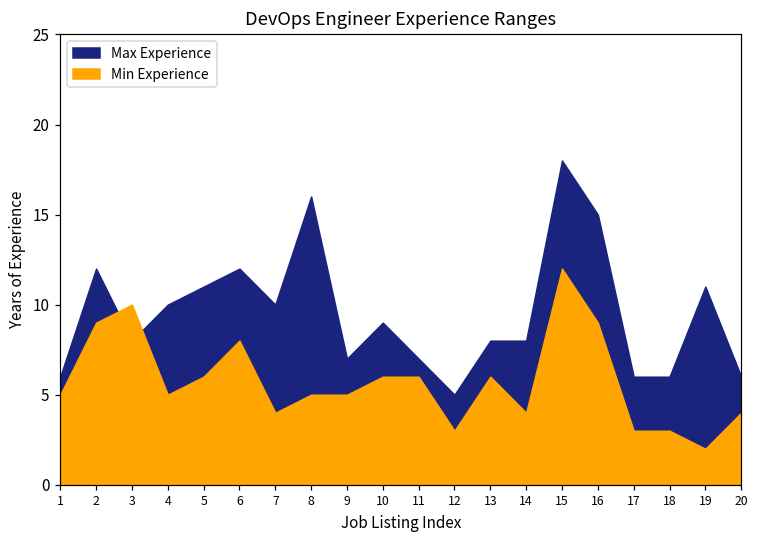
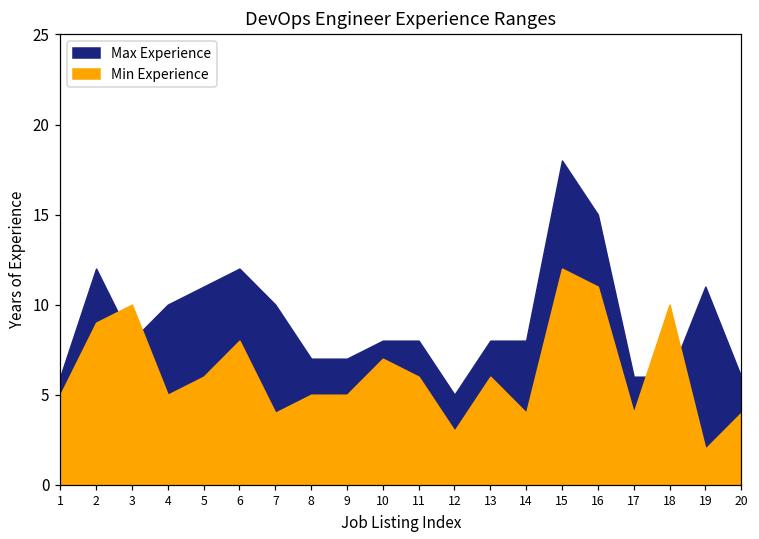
Max Experience, 8: 16 -> 7
Max Experience, 10: 9 -> 8
Min Experience, 10: 6 -> 7
Max Experience, 11: 7 -> 8
Min Experience, 16: 9 -> 11
Min Experience, 17: 3 -> 4
Min Experience, 18: 3 -> 10
